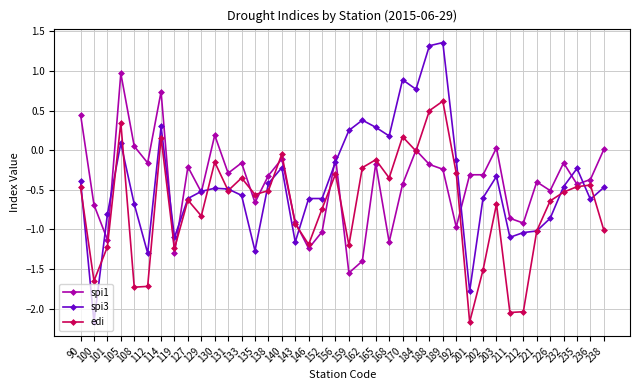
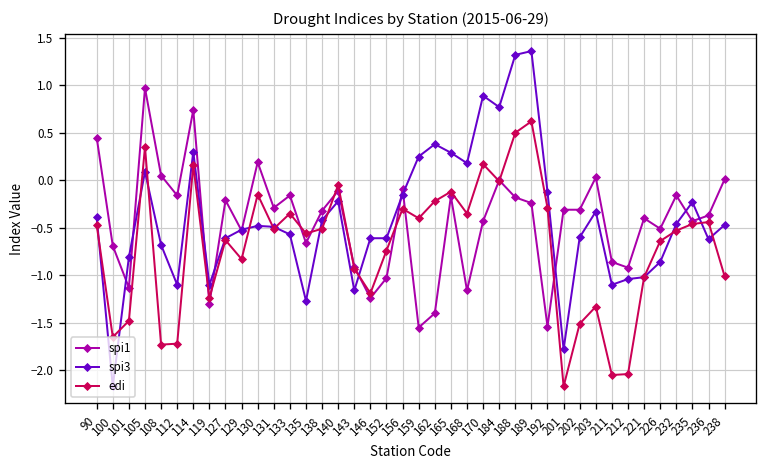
edi, 101: -1.2 -> -1.5
spi3, 112: -1.3 -> -1.1
edi, 159: -1.2 -> -0.4
spi1, 192: -1.0 -> -1.5
edi, 203: -0.7 -> -1.3
